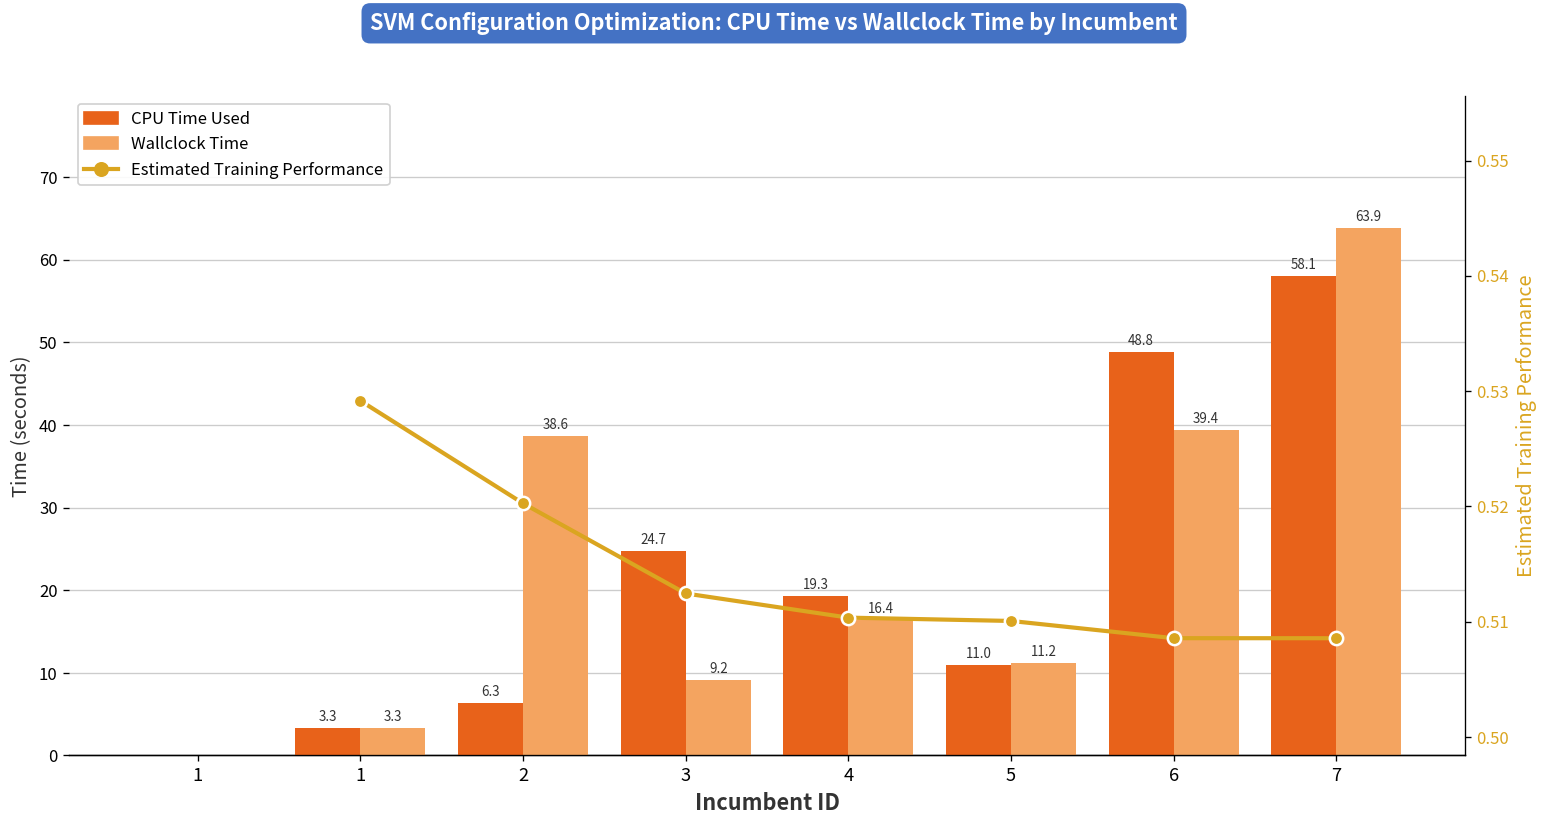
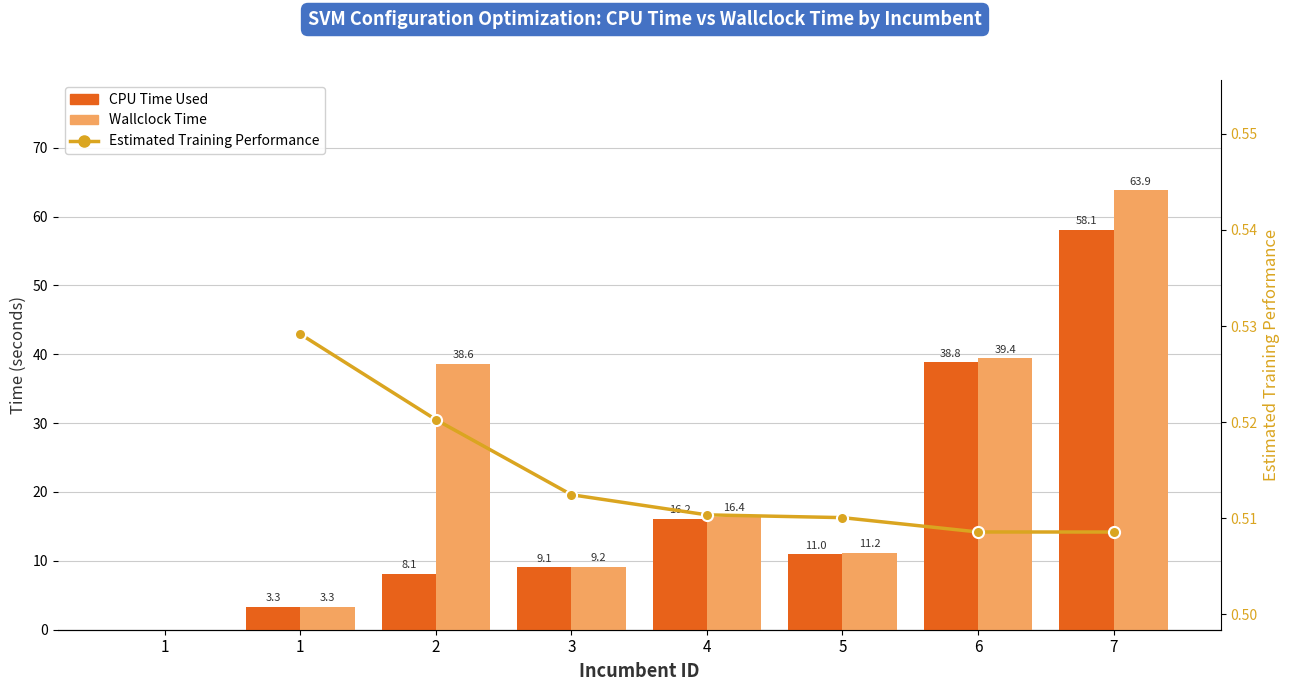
CPU Time Used, 2: 6.3 -> 8.1
CPU Time Used, 3: 24.7 -> 9.1
CPU Time Used, 4: 19.3 -> 16.2
CPU Time Used, 6: 48.8 -> 38.8
